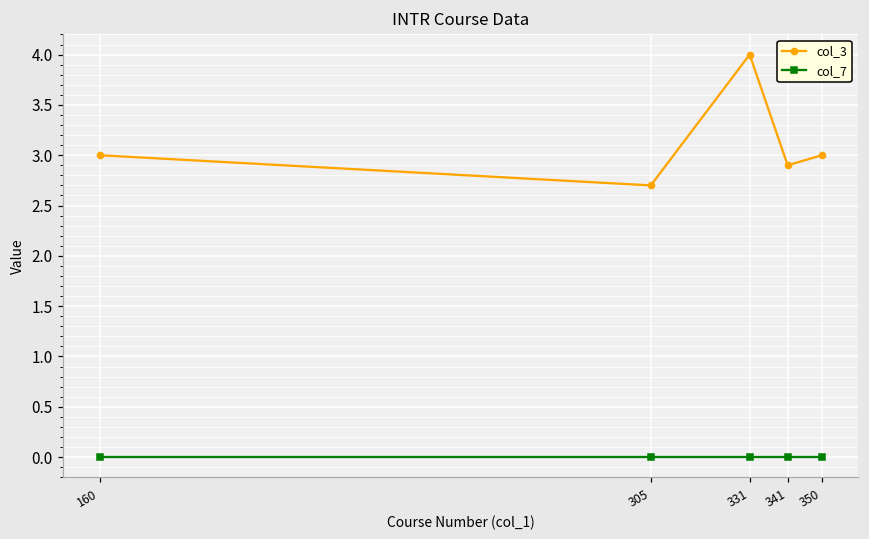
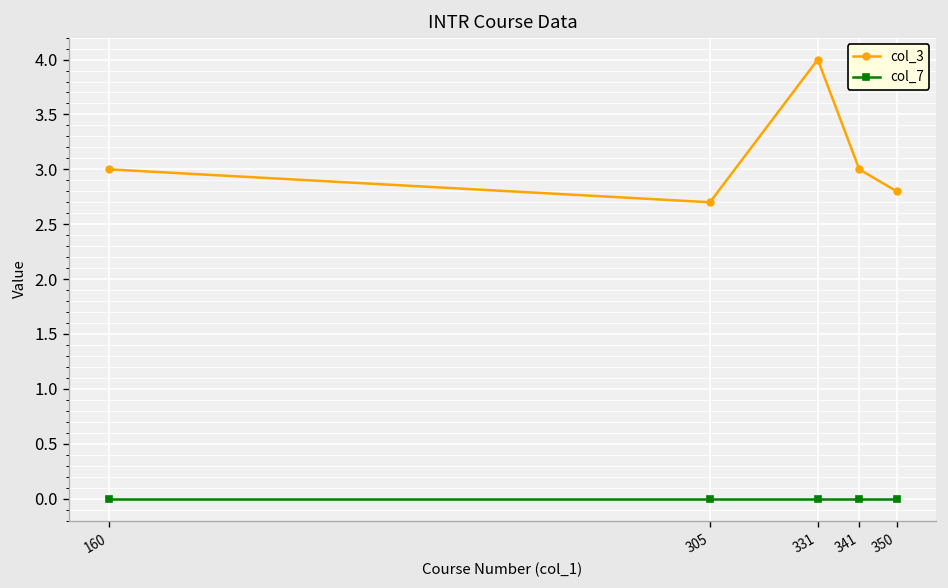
col_3, 341: 2.9 -> 3.0
col_3, 350: 3.0 -> 2.8
